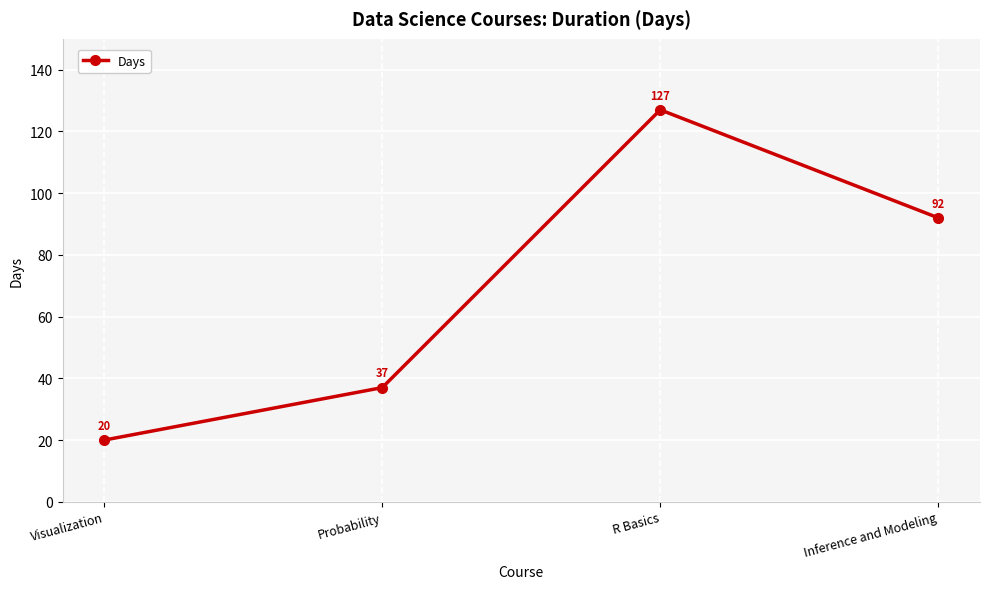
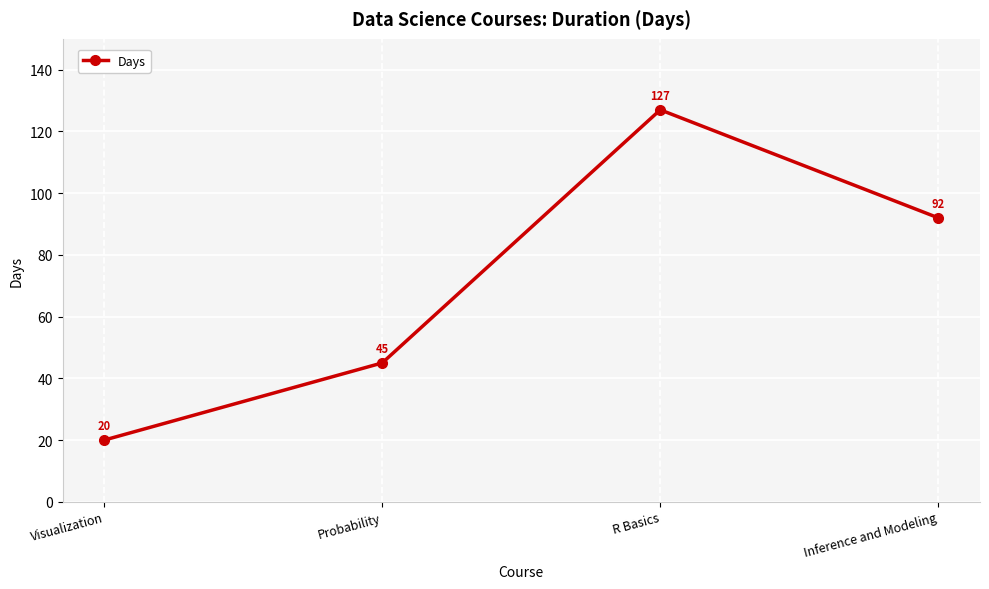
Probability: 37 -> 45
